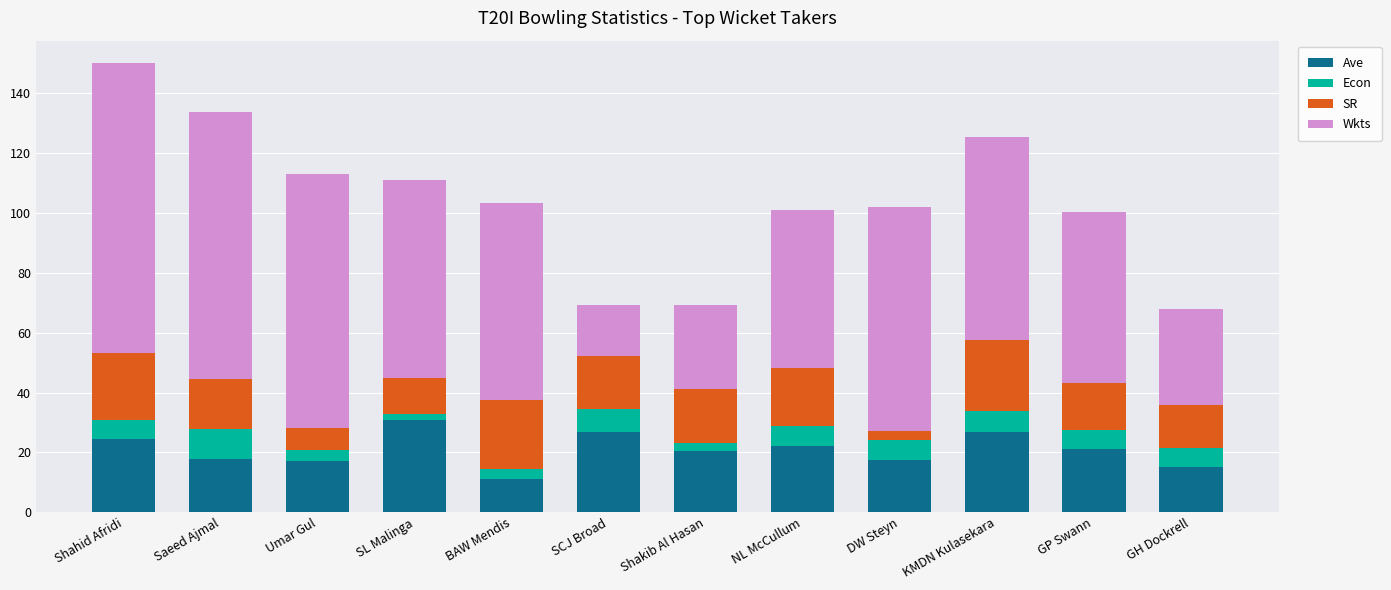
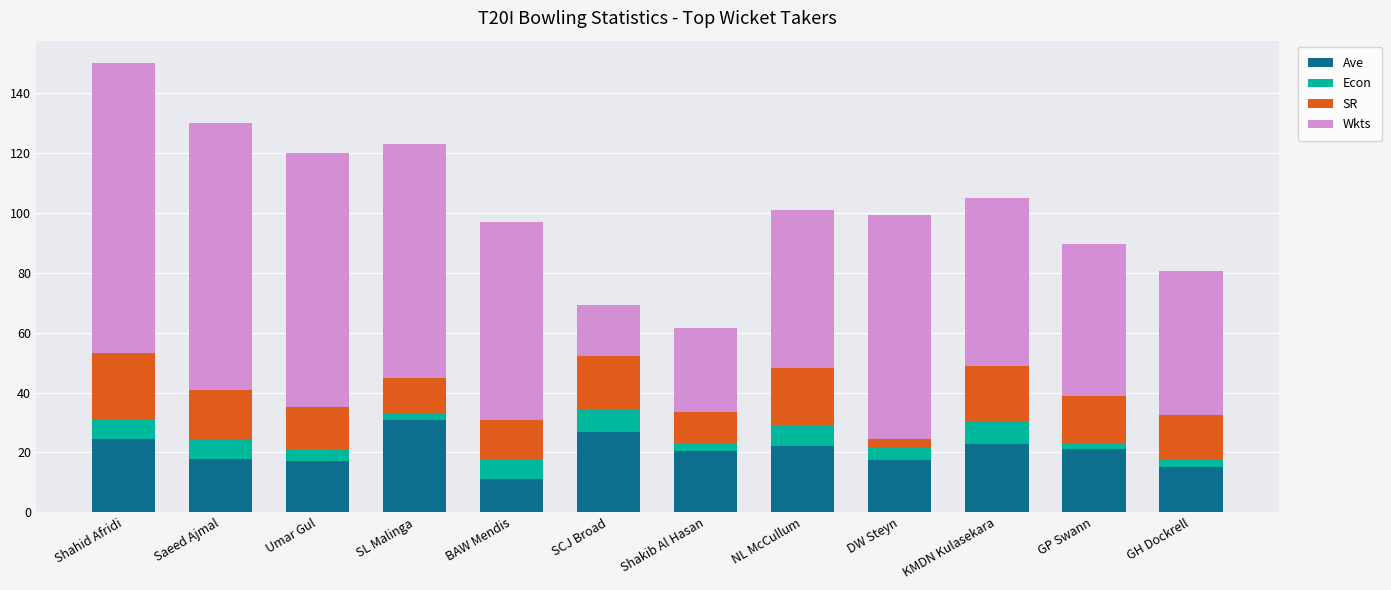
Econ, Saeed Ajmal: 10 -> 6
SR, Umar Gul: 7 -> 14
Wkts, SL Malinga: 66 -> 78
Econ, BAW Mendis: 3 -> 6
SR, BAW Mendis: 23 -> 13
SR, Shakib Al Hasan: 18 -> 10
Econ, DW Steyn: 7 -> 4
Ave, KMDN Kulasekara: 27 -> 23
SR, KMDN Kulasekara: 24 -> 19
Wkts, KMDN Kulasekara: 68 -> 56
Econ, GP Swann: 6 -> 2
Wkts, GP Swann: 57 -> 51
Econ, GH Dockrell: 6 -> 3
Wkts, GH Dockrell: 32 -> 48
